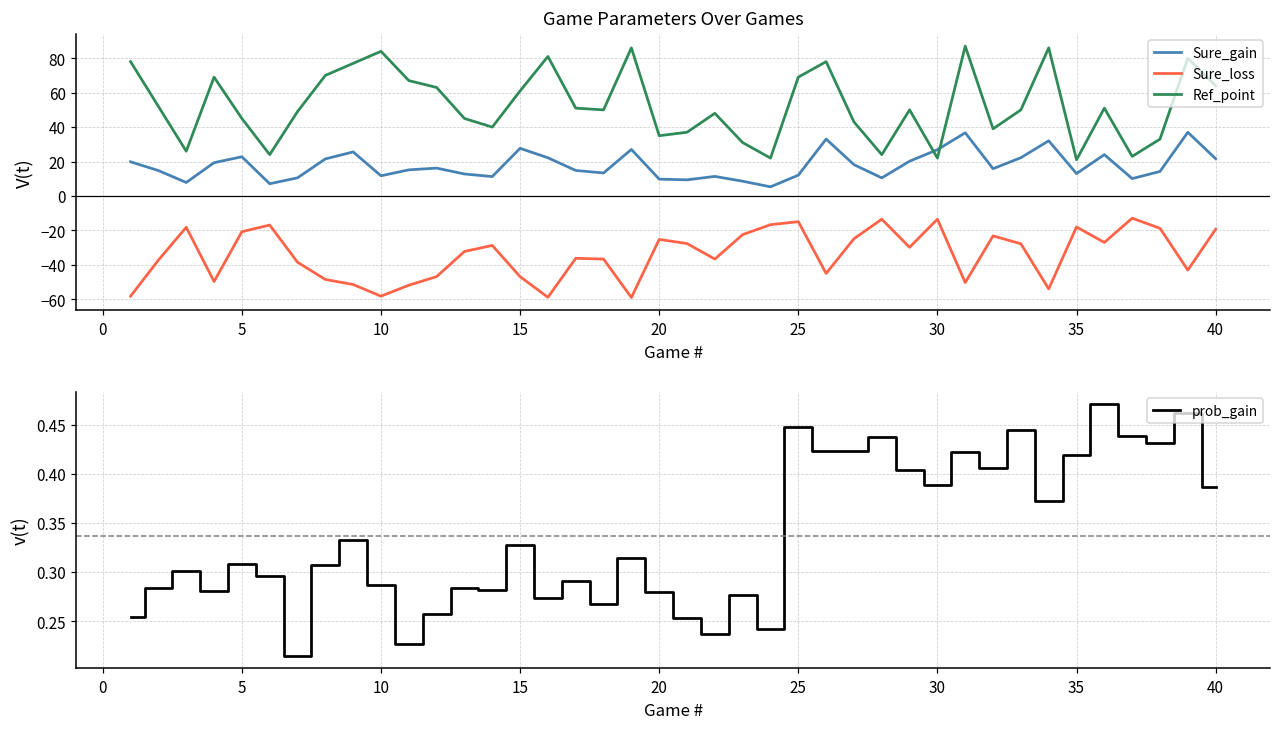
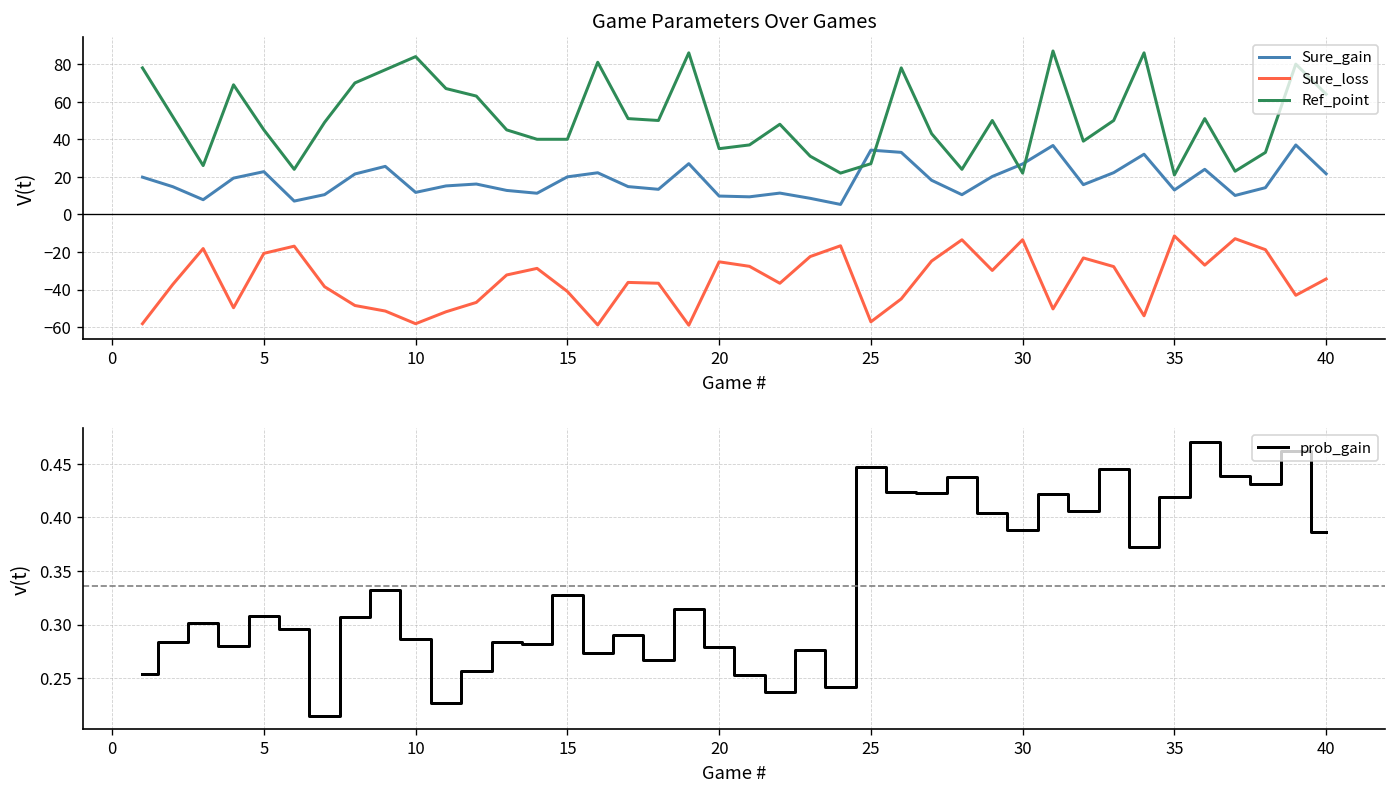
Game Parameters Over Games, Sure_gain, 15: 28 -> 20
Game Parameters Over Games, Sure_loss, 15: -47 -> -41
Game Parameters Over Games, Ref_point, 15: 61 -> 40
Game Parameters Over Games, Sure_gain, 25: 12 -> 34
Game Parameters Over Games, Sure_loss, 25: -15 -> -57
Game Parameters Over Games, Ref_point, 25: 69 -> 27
Game Parameters Over Games, Sure_loss, 35: -18 -> -11
Game Parameters Over Games, Sure_loss, 40: -19 -> -34
